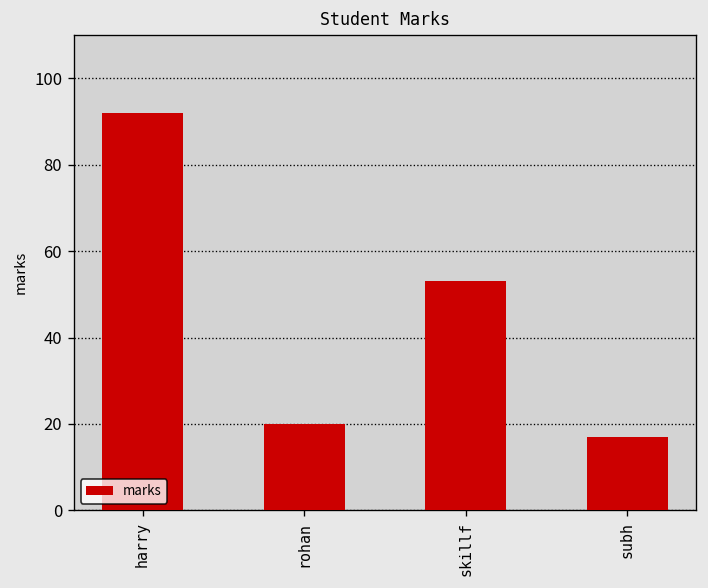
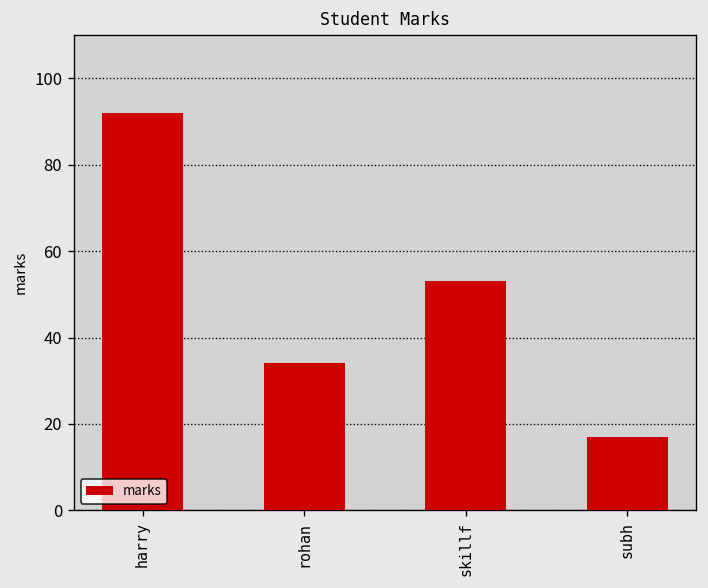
rohan: 20 -> 34
